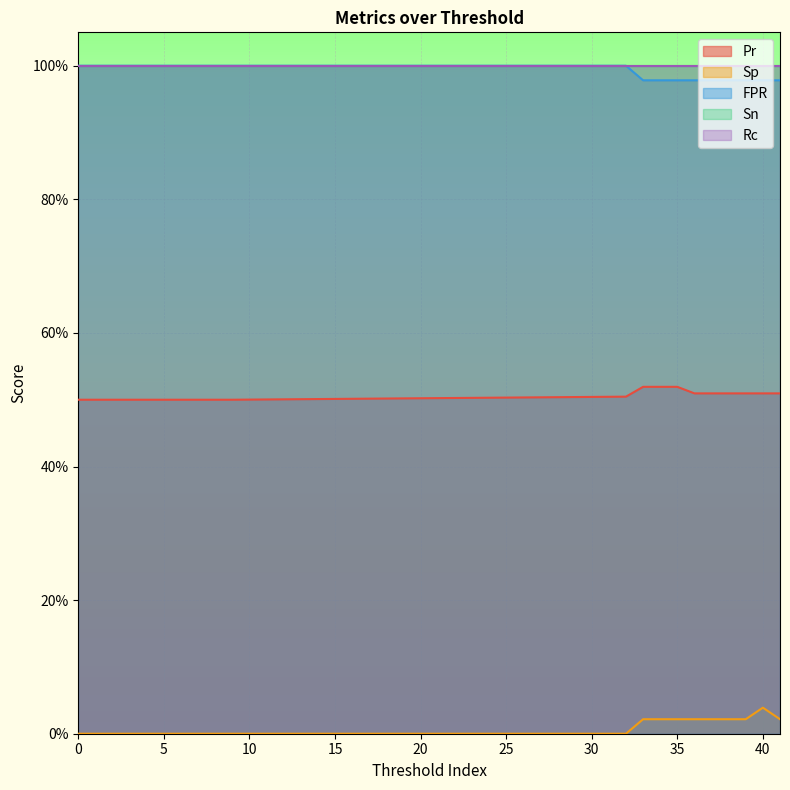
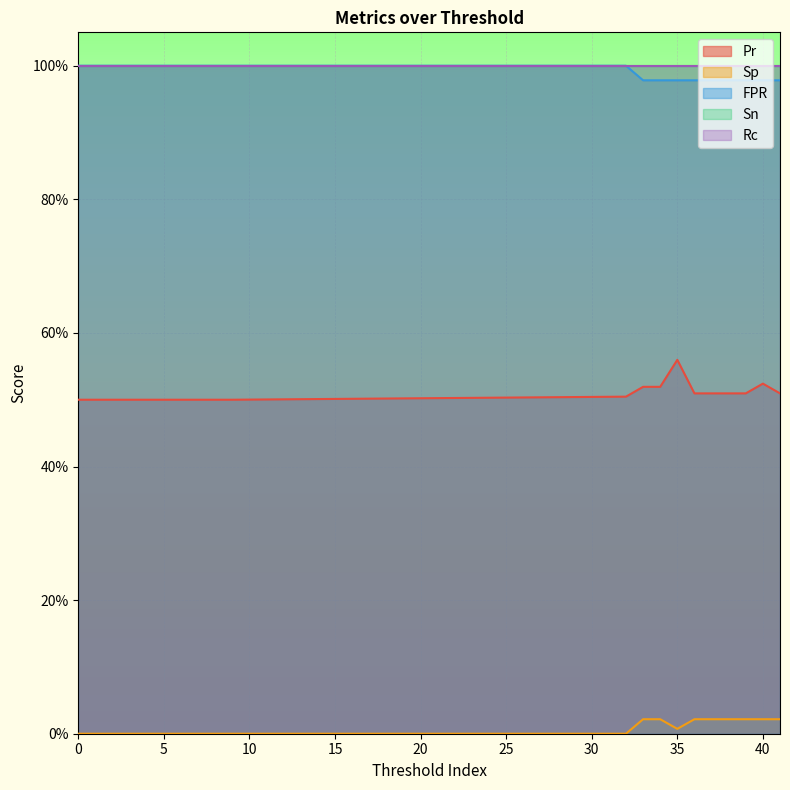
Pr, 35: 52% -> 56%
Sp, 35: 2% -> 1%
Pr, 40: 51% -> 52%
Sp, 40: 4% -> 2%
